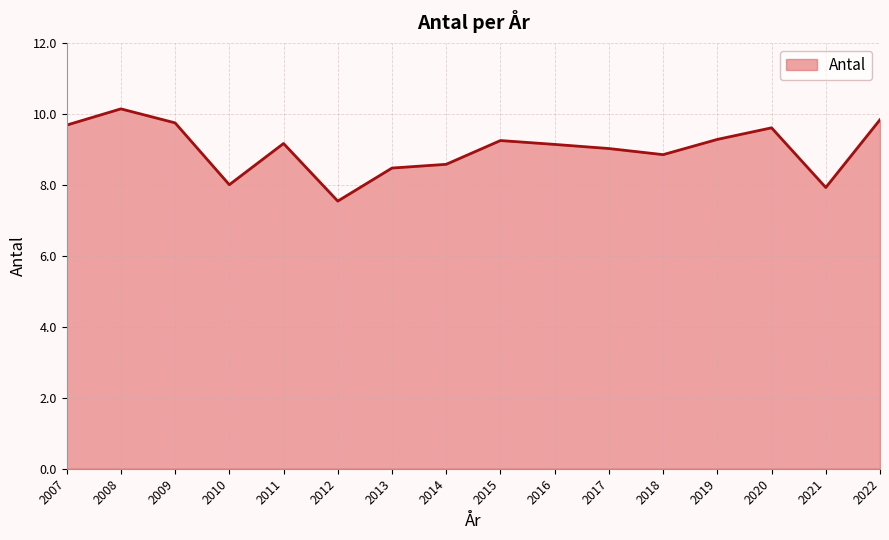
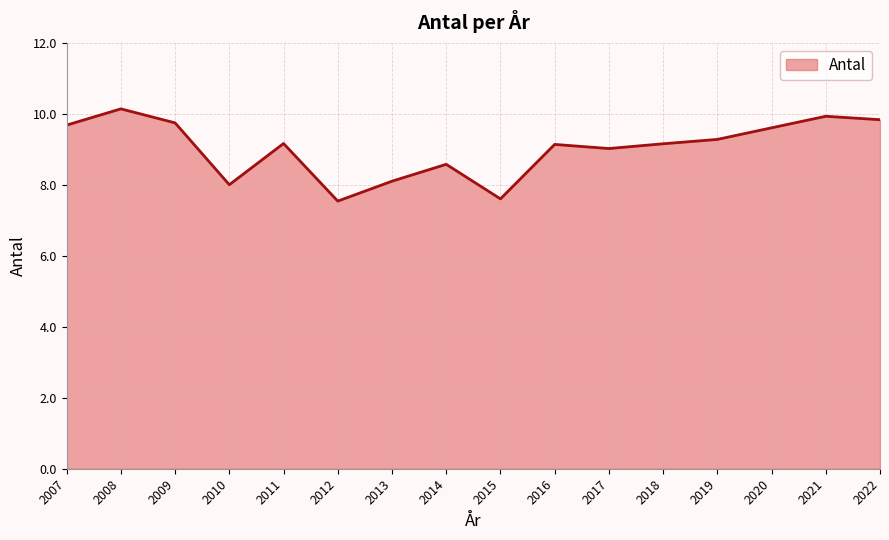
2013: 8.5 -> 8.1
2015: 9.2 -> 7.6
2018: 8.9 -> 9.2
2021: 7.9 -> 9.9
